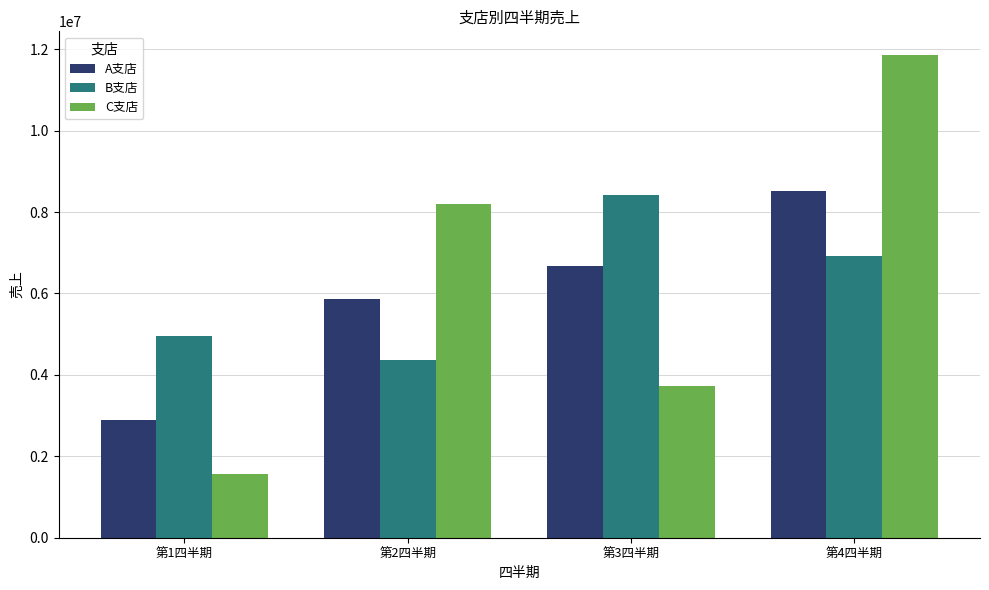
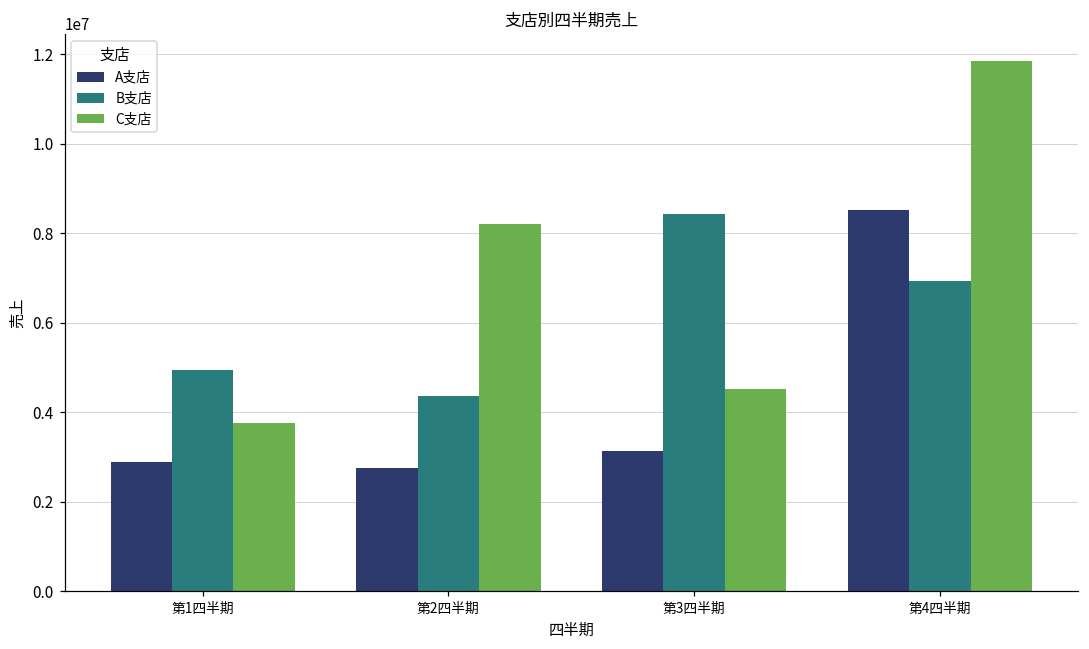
C支店, 第1四半期: 1600000 -> 3800000
A支店, 第2四半期: 5900000 -> 2800000
A支店, 第3四半期: 6700000 -> 3100000
C支店, 第3四半期: 3700000 -> 4500000
